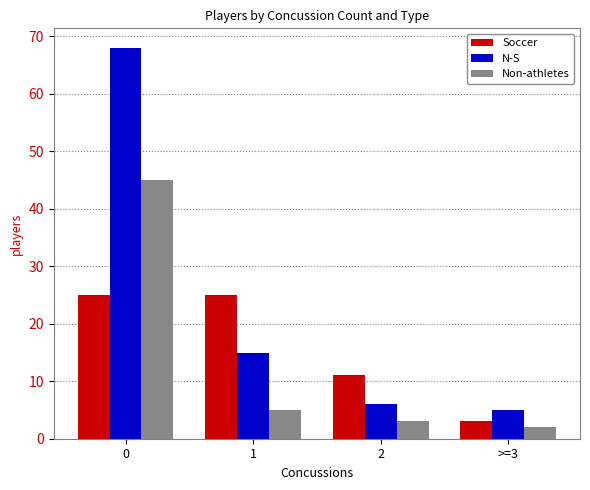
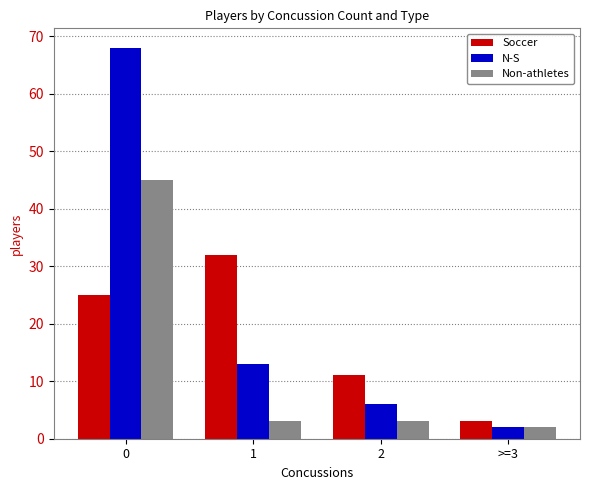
Soccer, 1: 25 -> 32
N-S, 1: 15 -> 13
Non-athletes, 1: 5 -> 3
N-S, >=3: 5 -> 2
